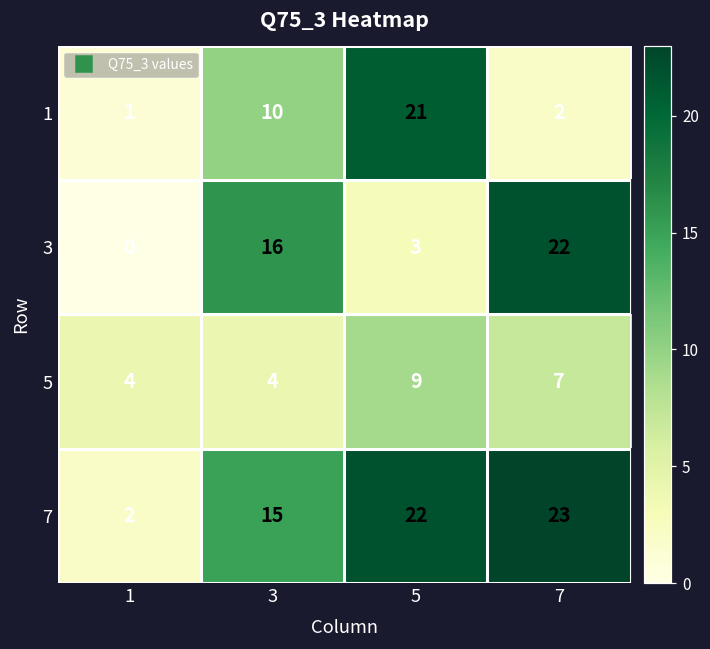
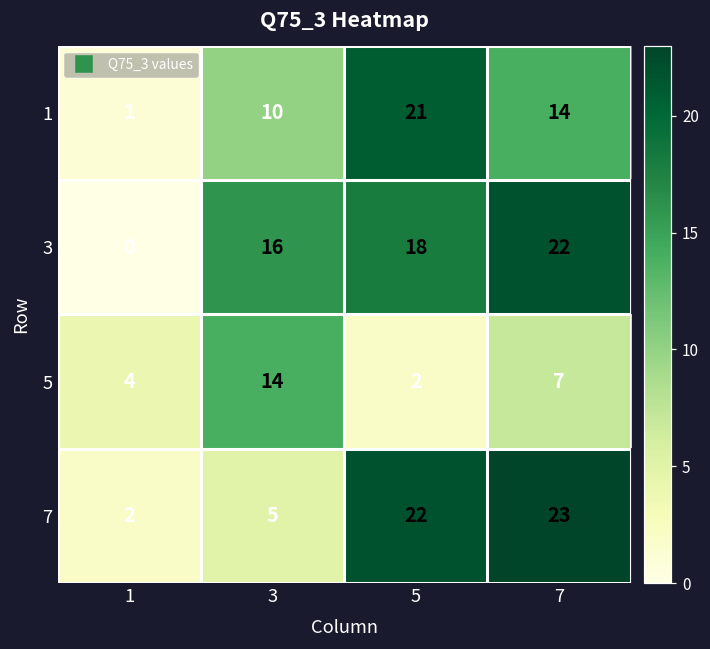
1, 7: 2 -> 14
3, 5: 3 -> 18
5, 3: 4 -> 14
5, 5: 9 -> 2
7, 3: 15 -> 5
